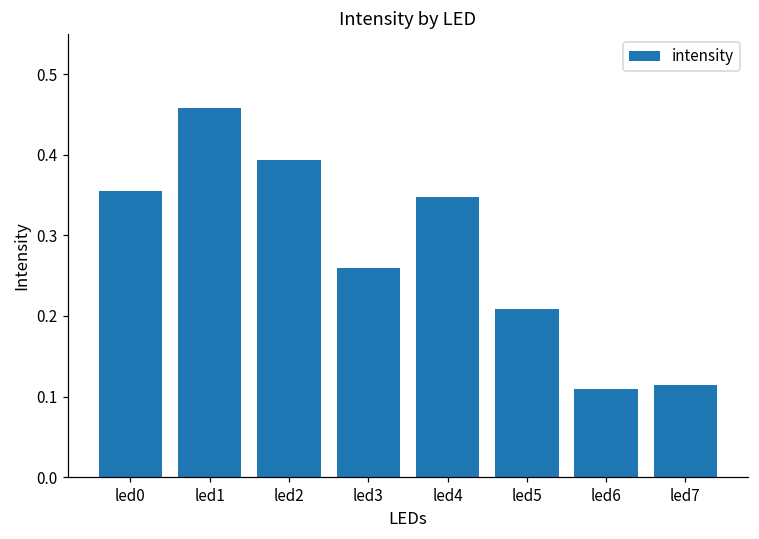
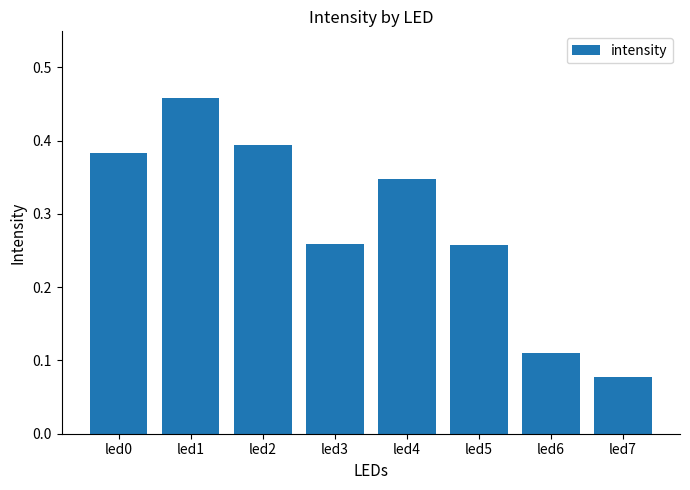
led0: 0.36 -> 0.38
led5: 0.21 -> 0.26
led7: 0.11 -> 0.08
